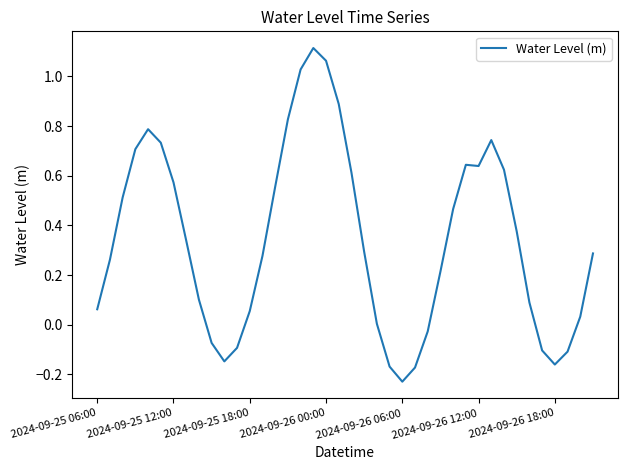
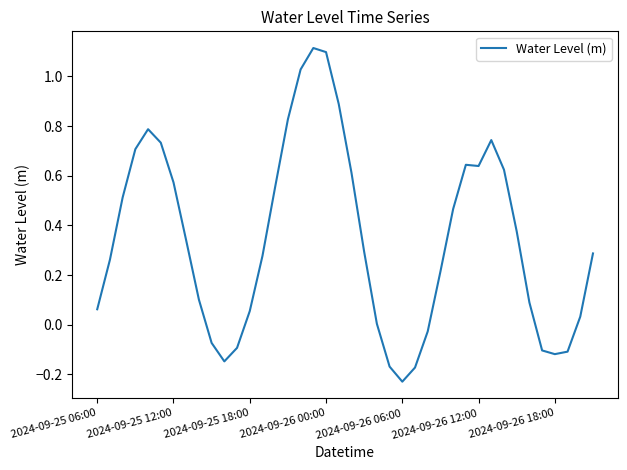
2024-09-26 00:00: 1.06 -> 1.10
2024-09-26 18:00: -0.16 -> -0.12
